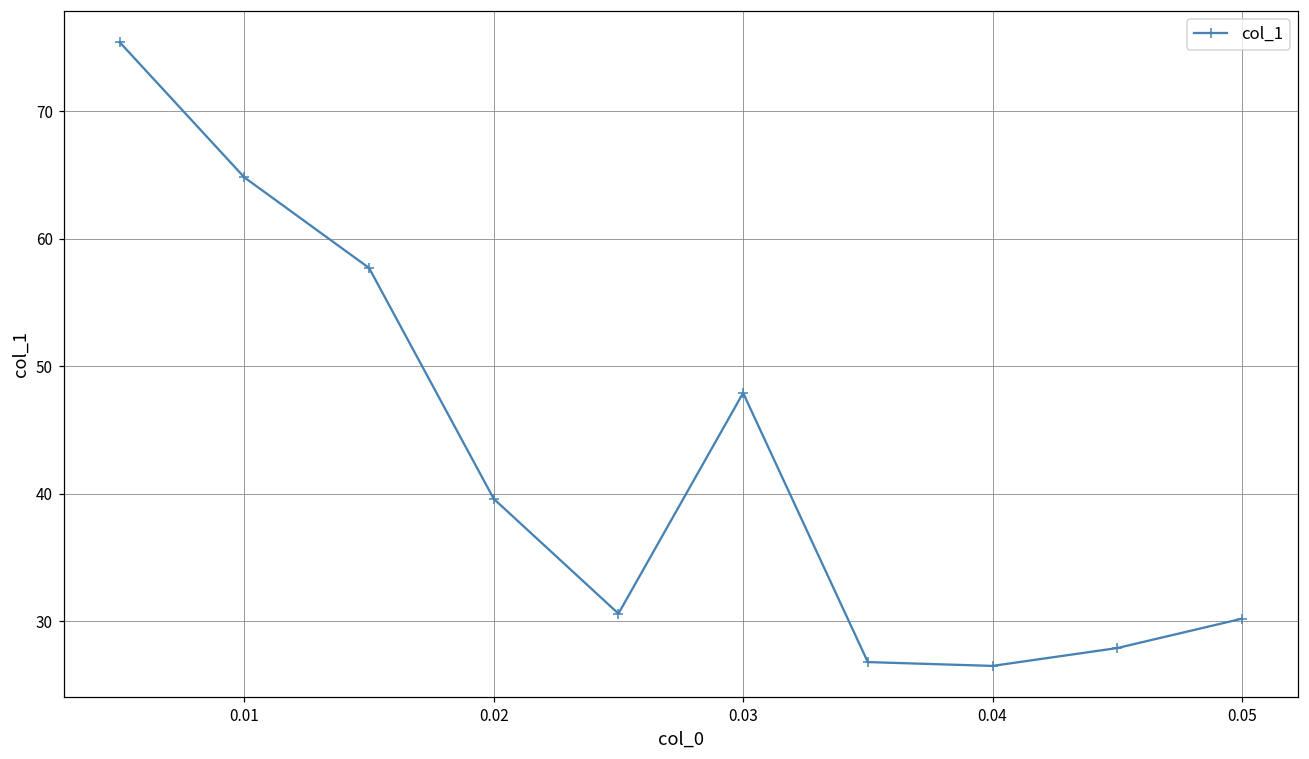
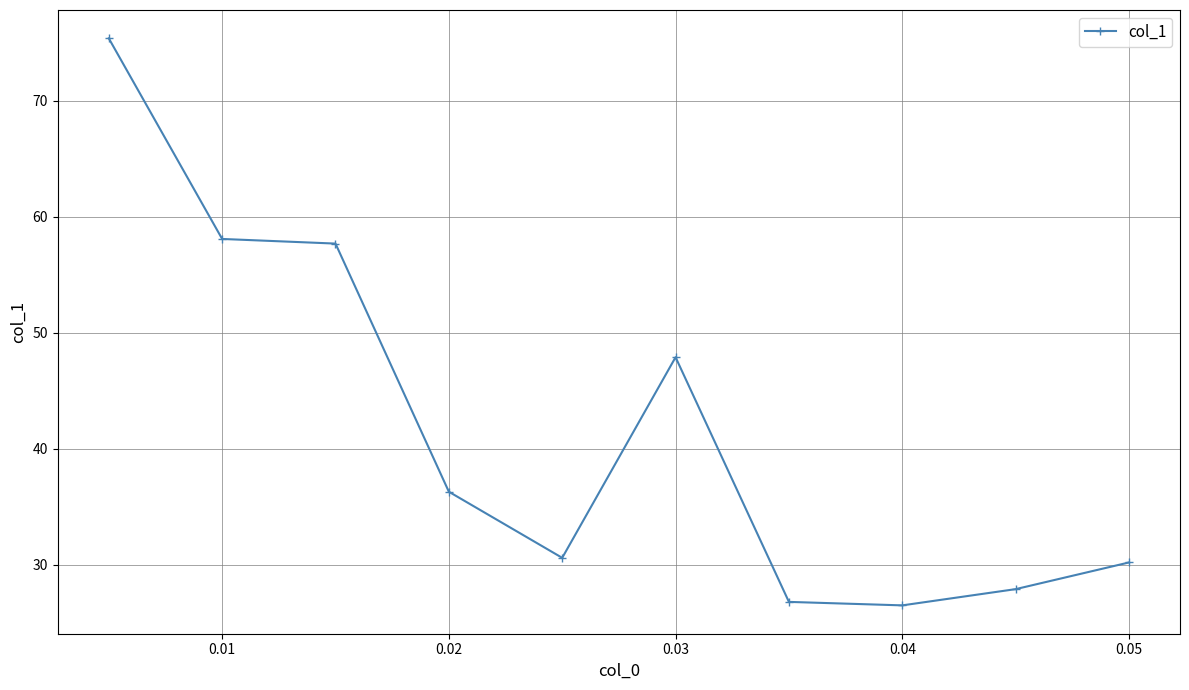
0.01: 64.8 -> 58.1
0.02: 39.6 -> 36.3
